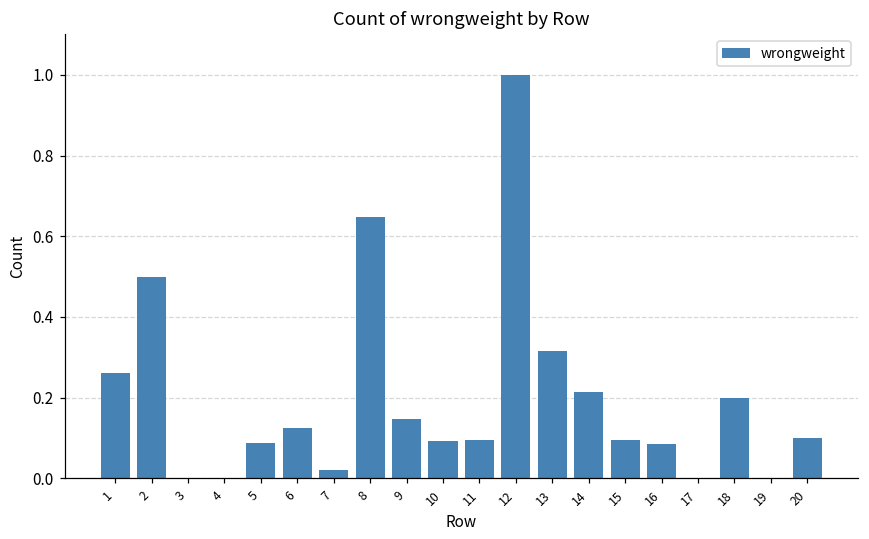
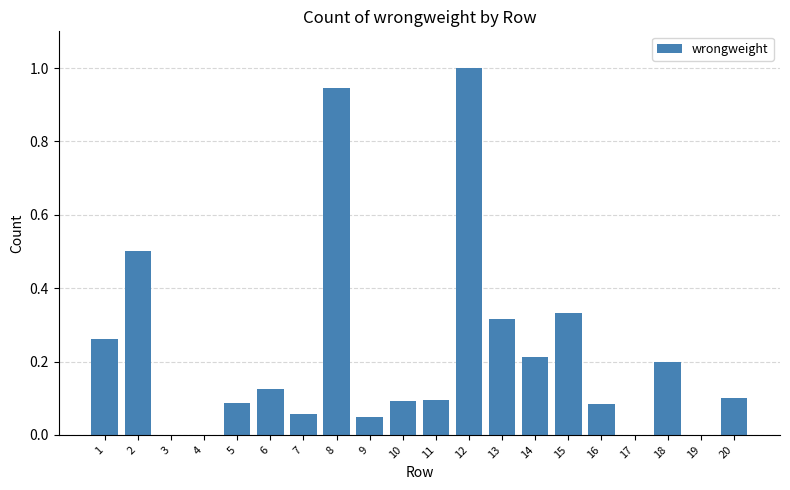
7: 0.02 -> 0.06
8: 0.65 -> 0.95
9: 0.15 -> 0.05
15: 0.10 -> 0.33
